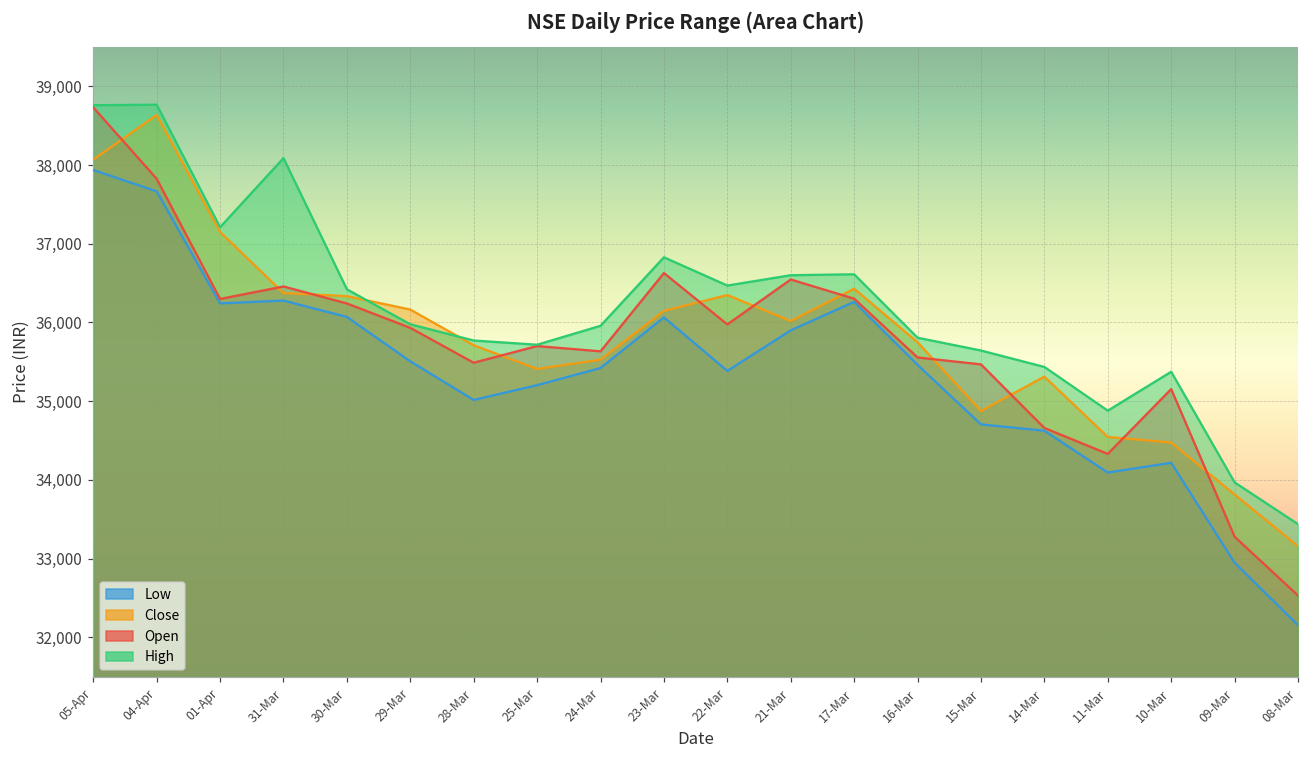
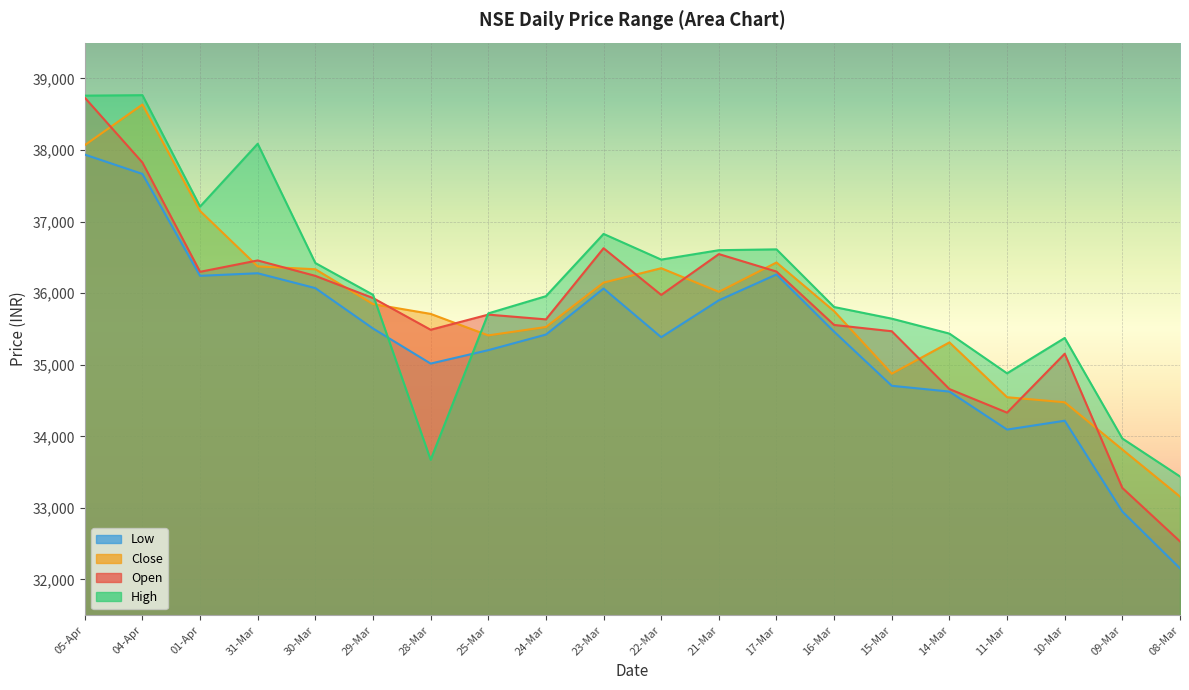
Close, 29-Mar: 36,200 -> 35,800
High, 28-Mar: 35,800 -> 33,700
